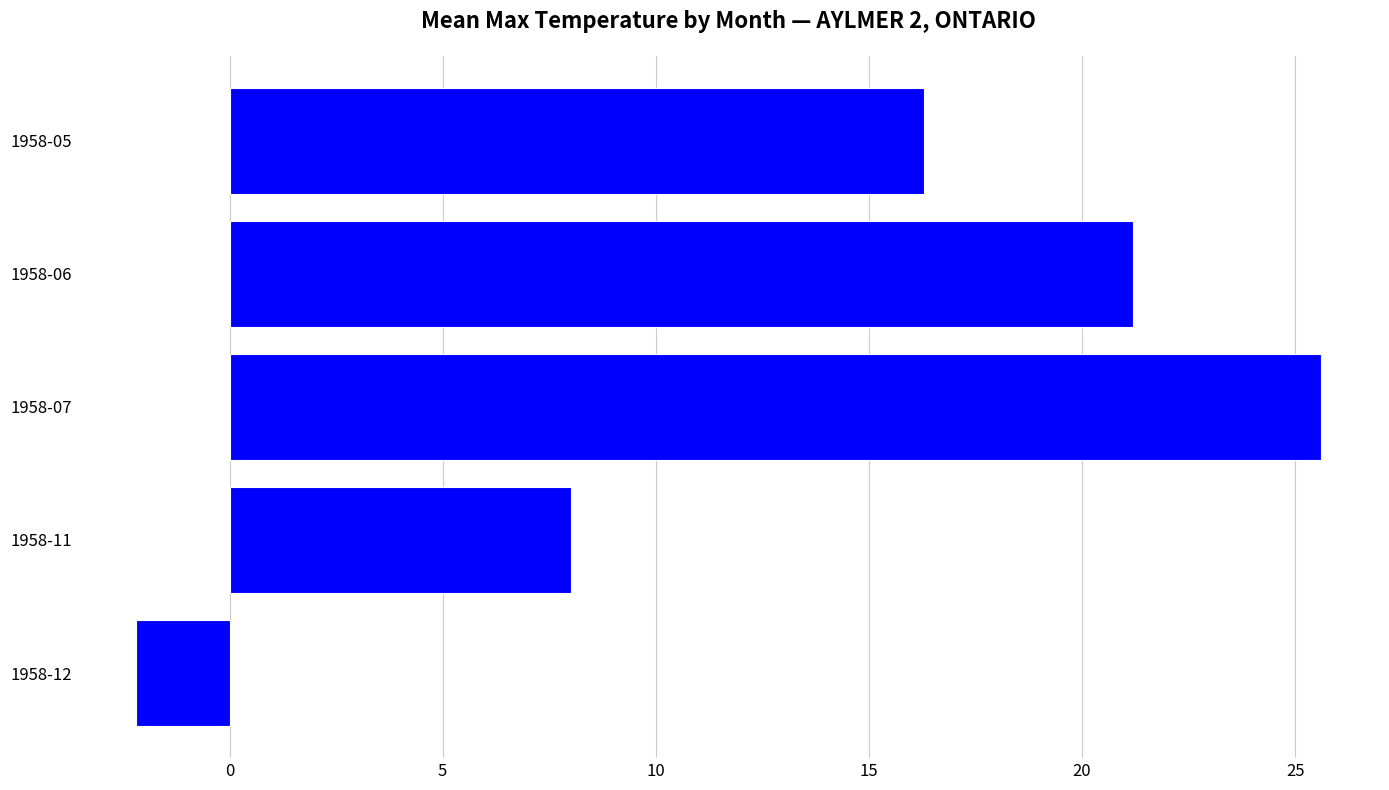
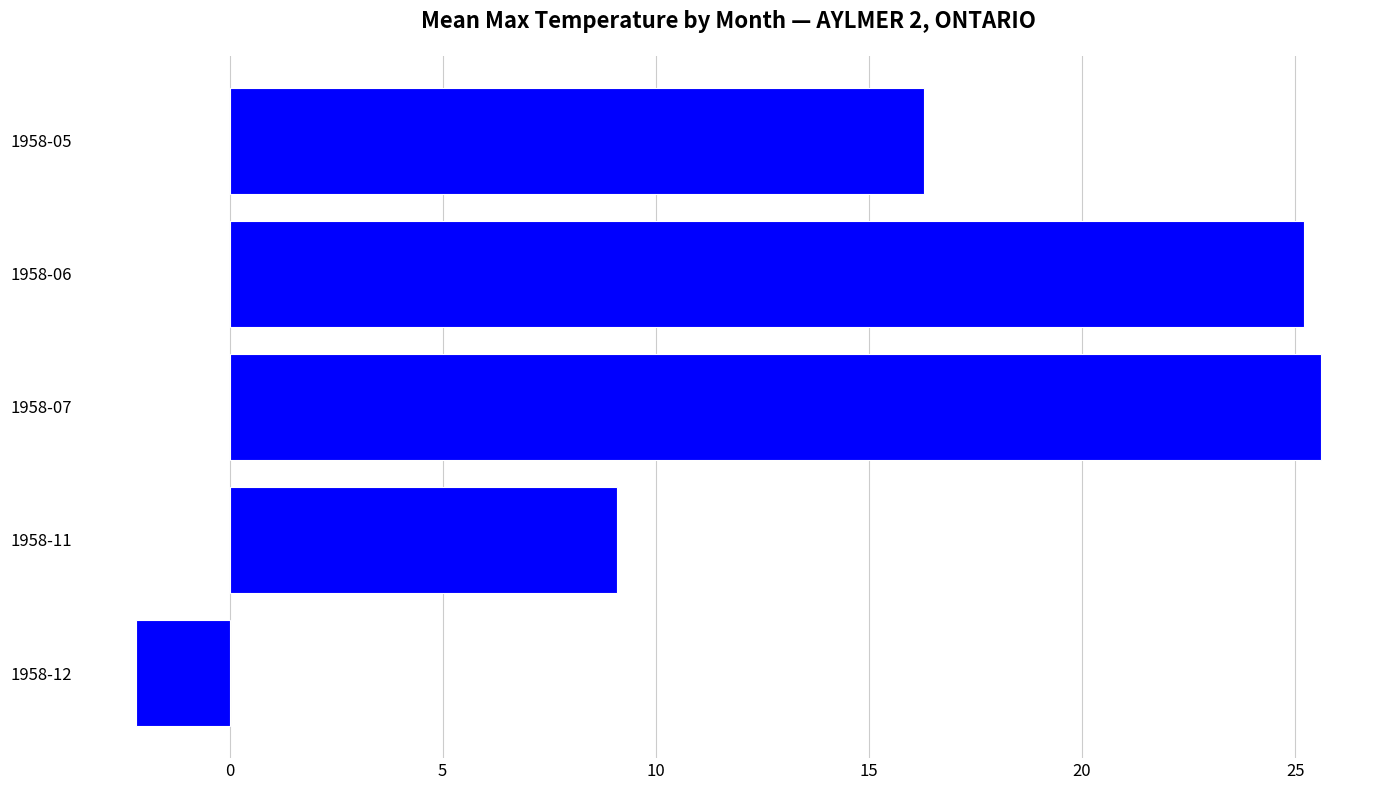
1958-06: 21.2 -> 25.2
1958-11: 8.0 -> 9.1
